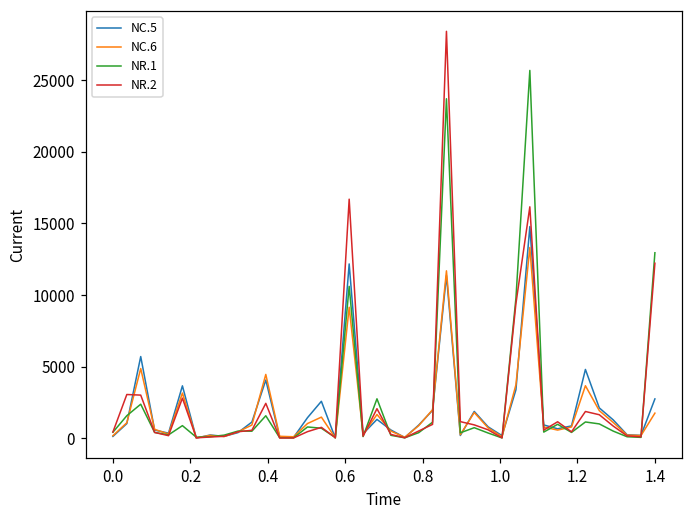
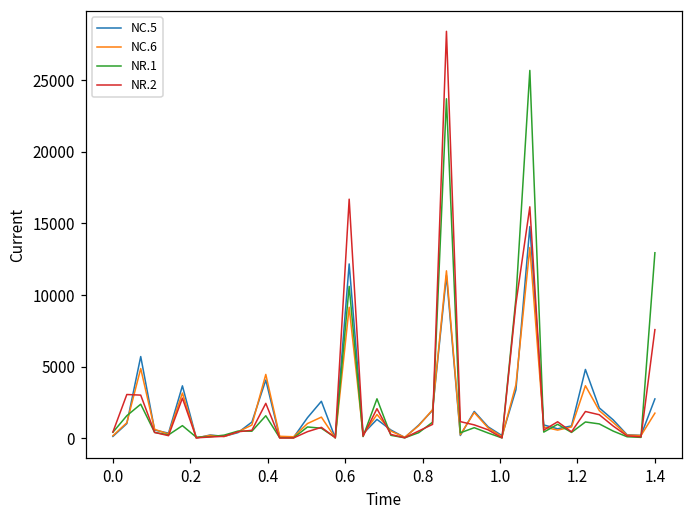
NR.2, 1.4: 12200 -> 7600
